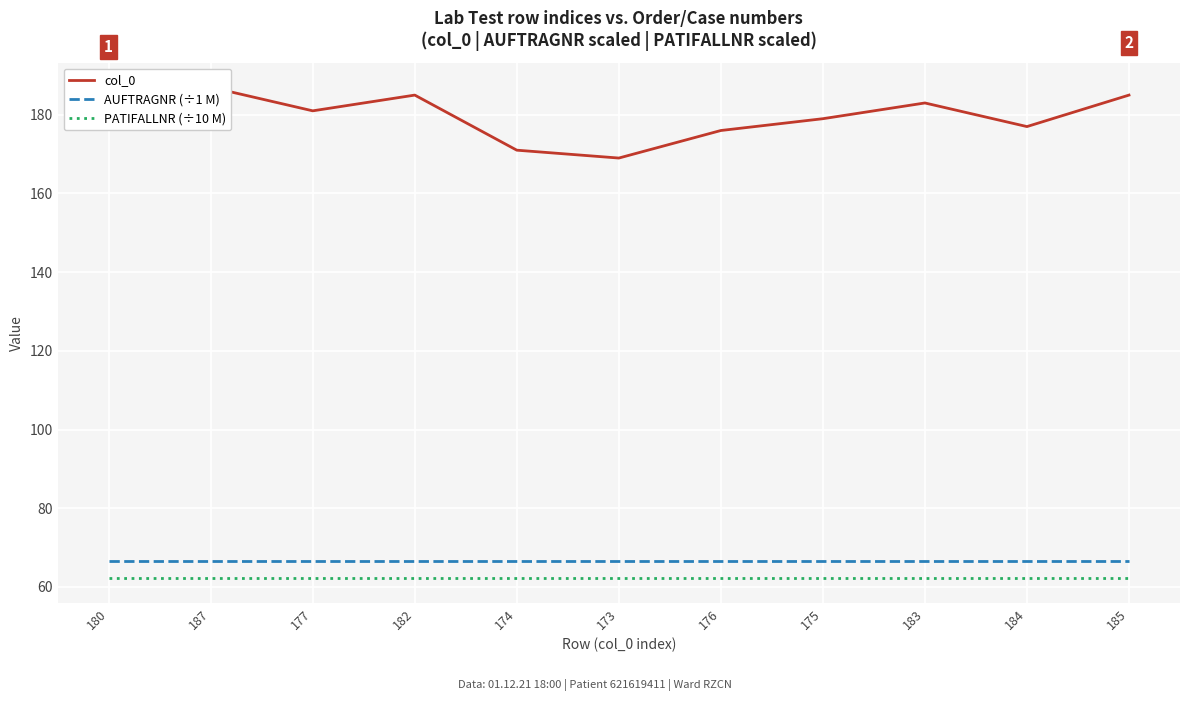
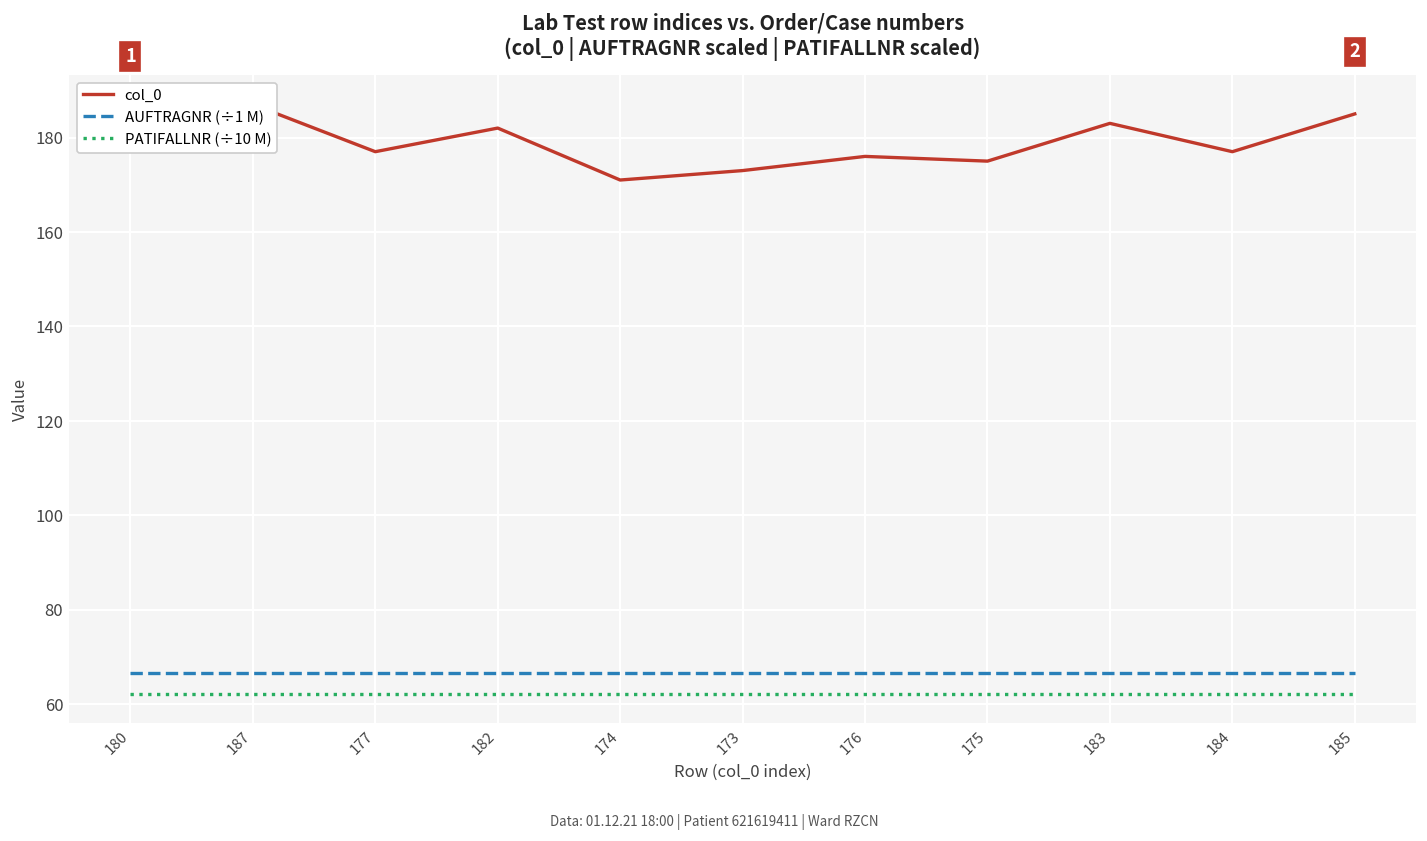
col_0, 177: 181 -> 177
col_0, 182: 185 -> 182
col_0, 173: 169 -> 173
col_0, 175: 179 -> 175
